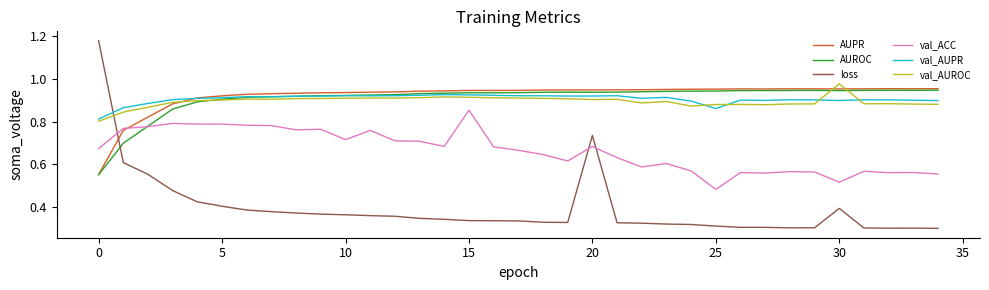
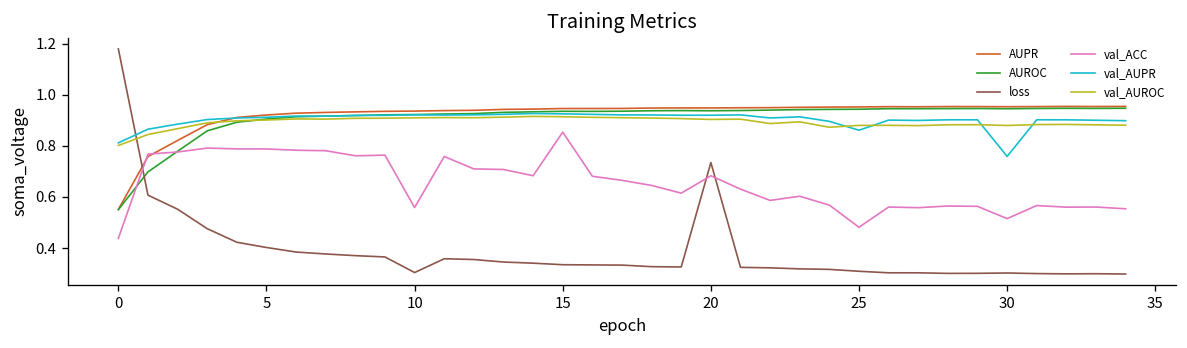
val_ACC, 0: 0.67 -> 0.44
loss, 10: 0.36 -> 0.30
val_ACC, 10: 0.71 -> 0.56
loss, 30: 0.39 -> 0.30
val_AUPR, 30: 0.90 -> 0.76
val_AUROC, 30: 0.98 -> 0.88
